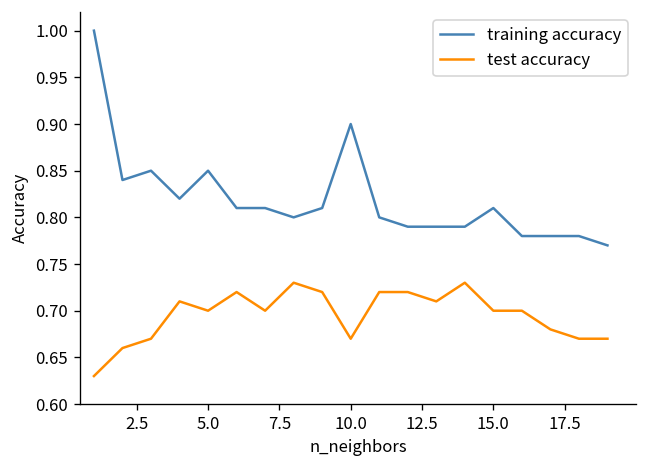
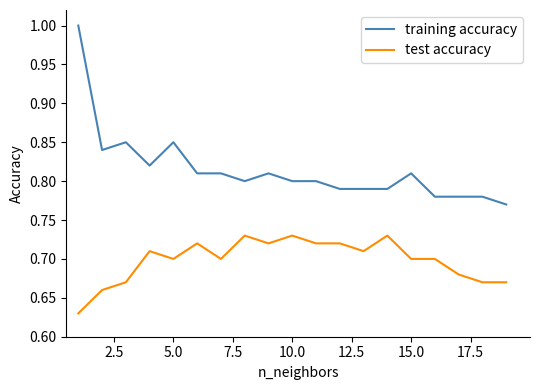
training accuracy, 10.0: 0.9 -> 0.8
test accuracy, 10.0: 0.67 -> 0.73
